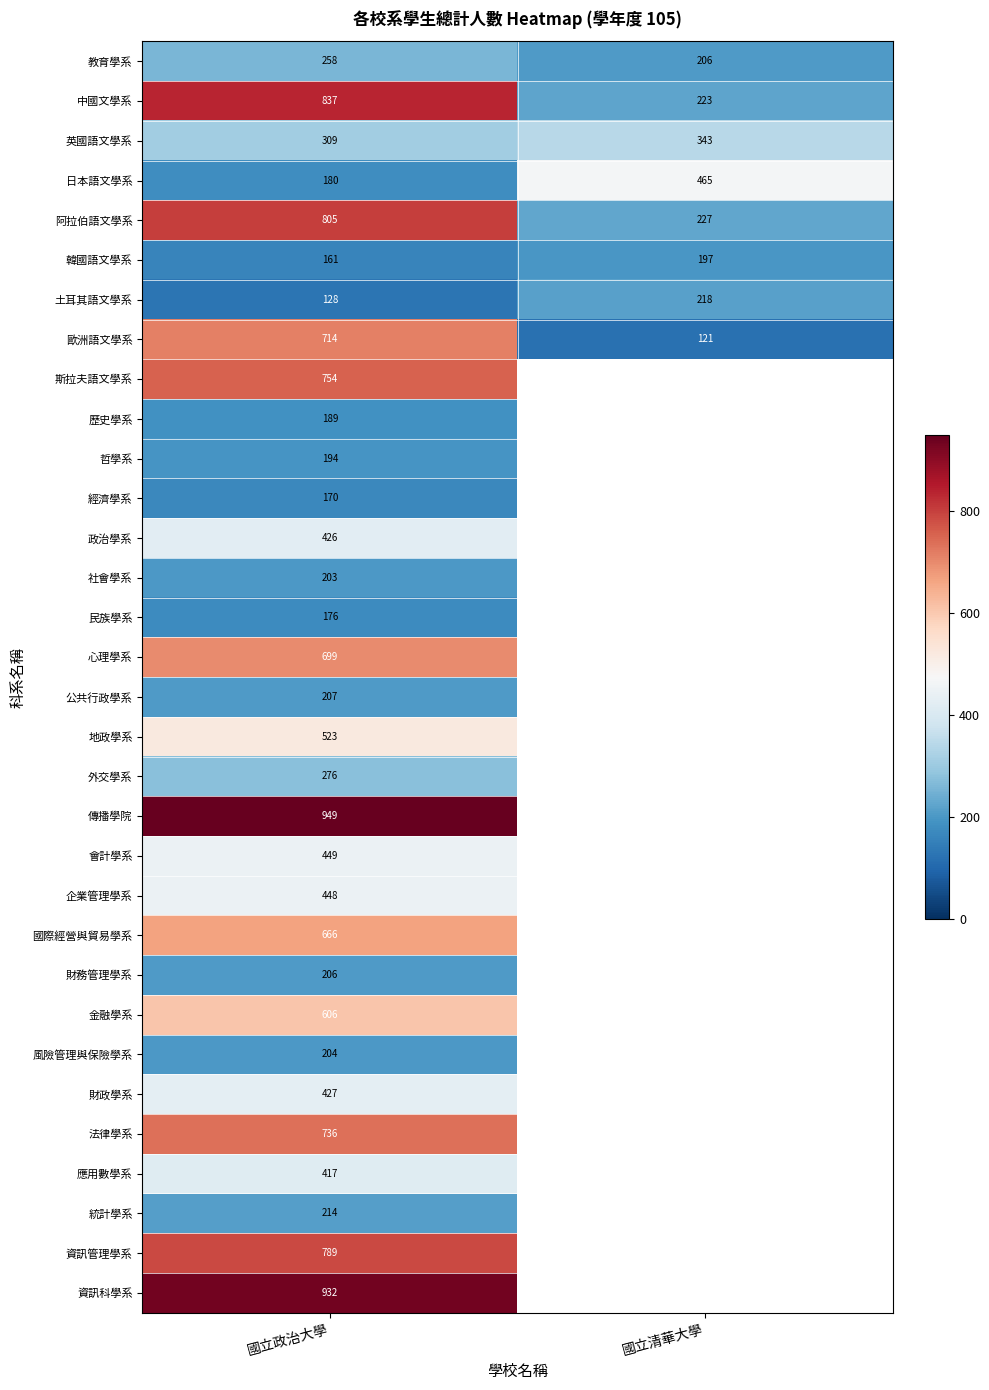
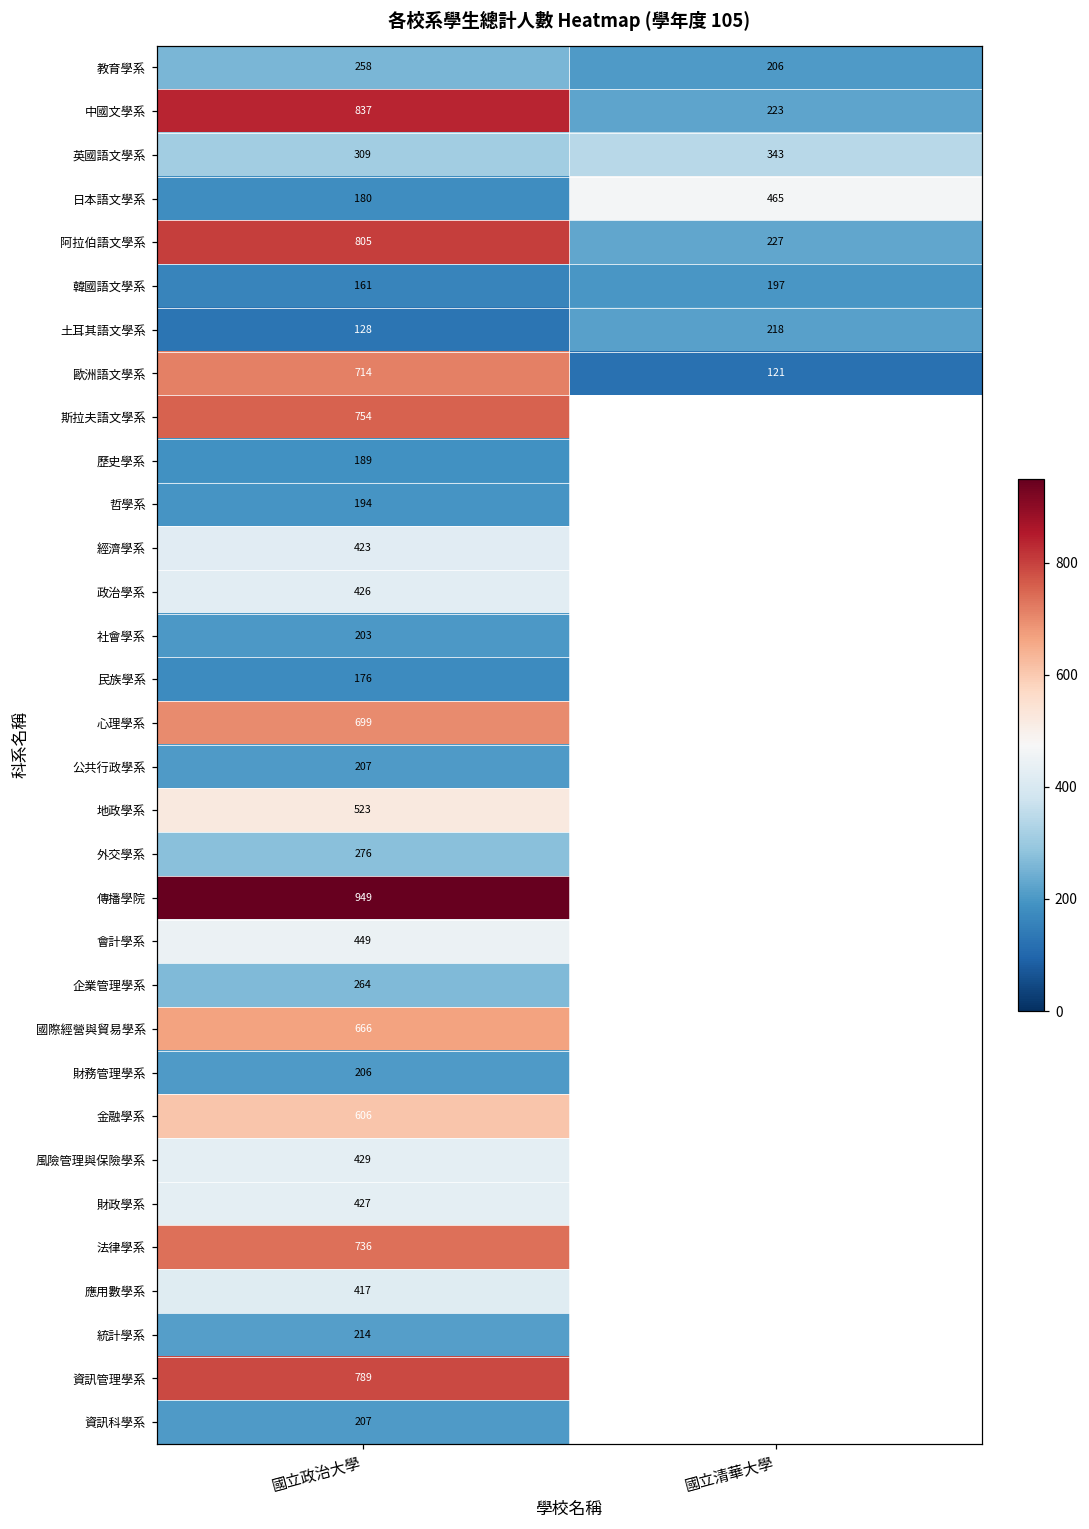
經濟學系, 國立政治大學: 170 -> 423
企業管理學系, 國立政治大學: 448 -> 264
風險管理與保險學系, 國立政治大學: 204 -> 429
資訊科學系, 國立政治大學: 932 -> 207
